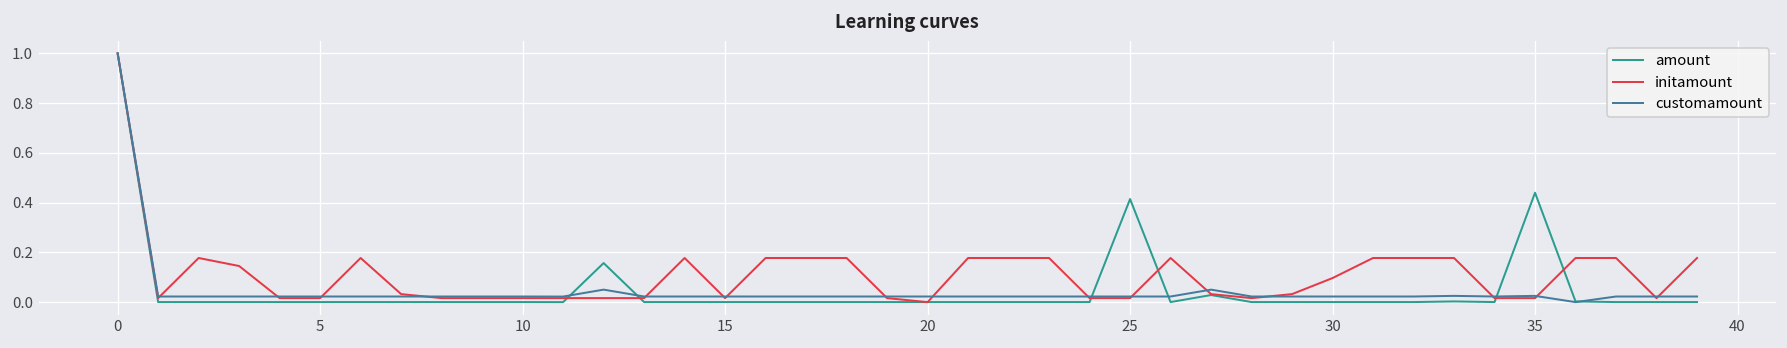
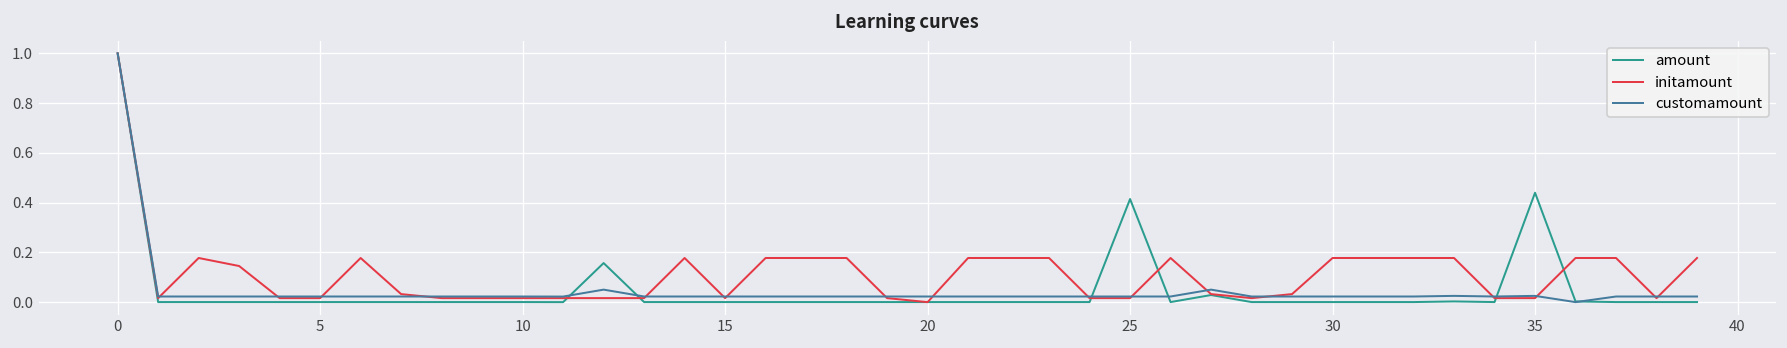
initamount, 30: 0.10 -> 0.18
